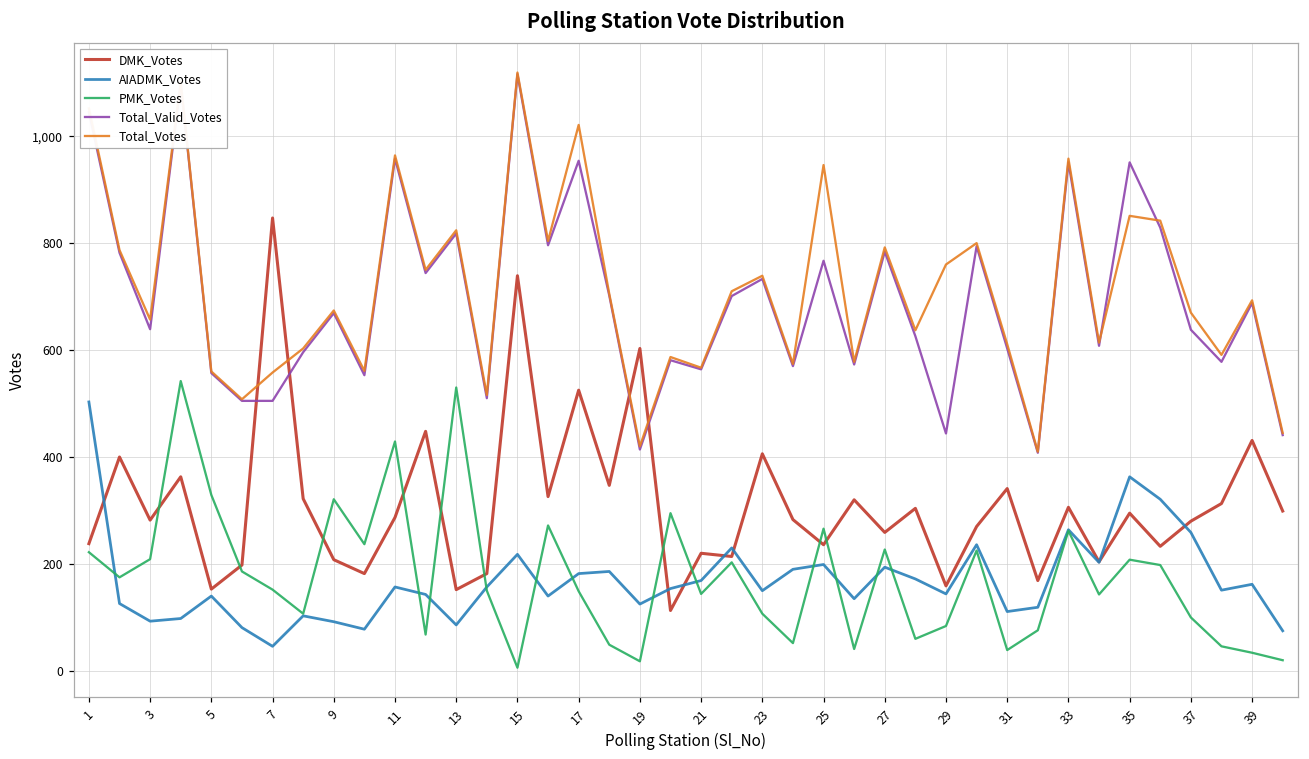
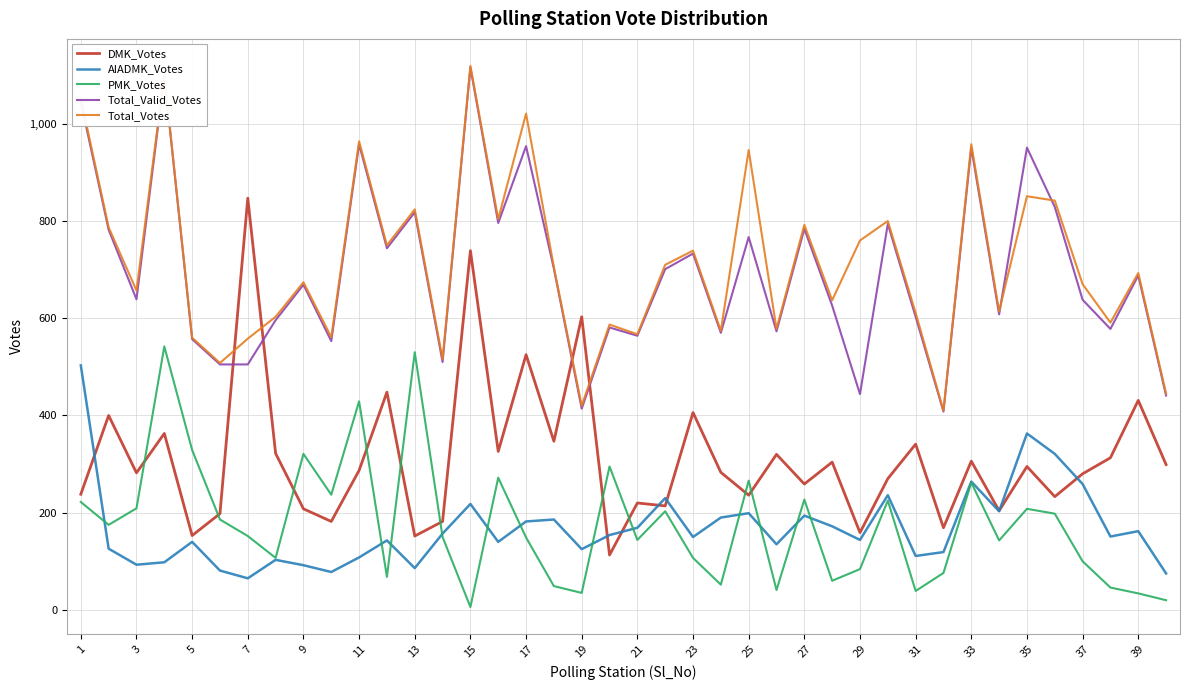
AIADMK_Votes, 7: 50 -> 70
AIADMK_Votes, 11: 160 -> 110
PMK_Votes, 19: 20 -> 40
